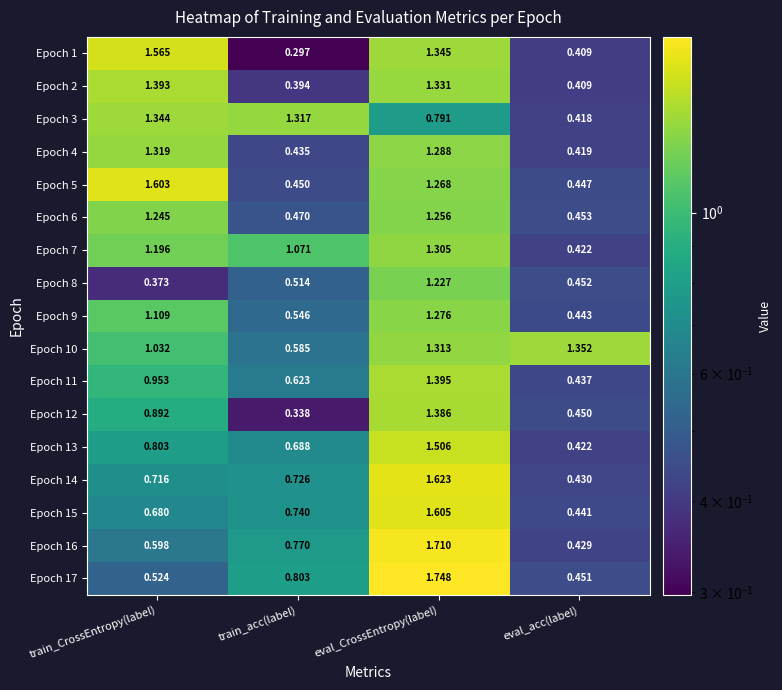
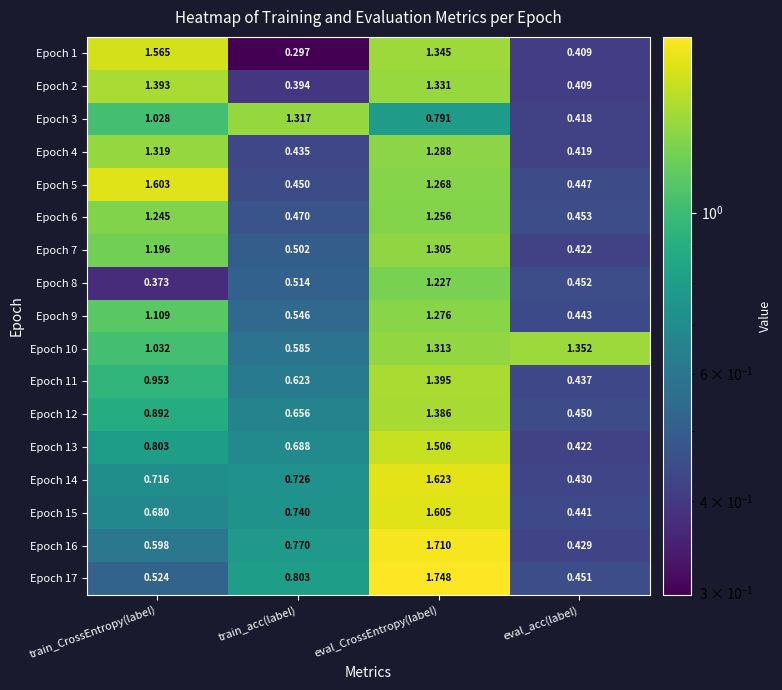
Epoch 3, train_CrossEntropy(label): 1.344 -> 1.028
Epoch 7, train_acc(label): 1.071 -> 0.502
Epoch 12, train_acc(label): 0.338 -> 0.656
